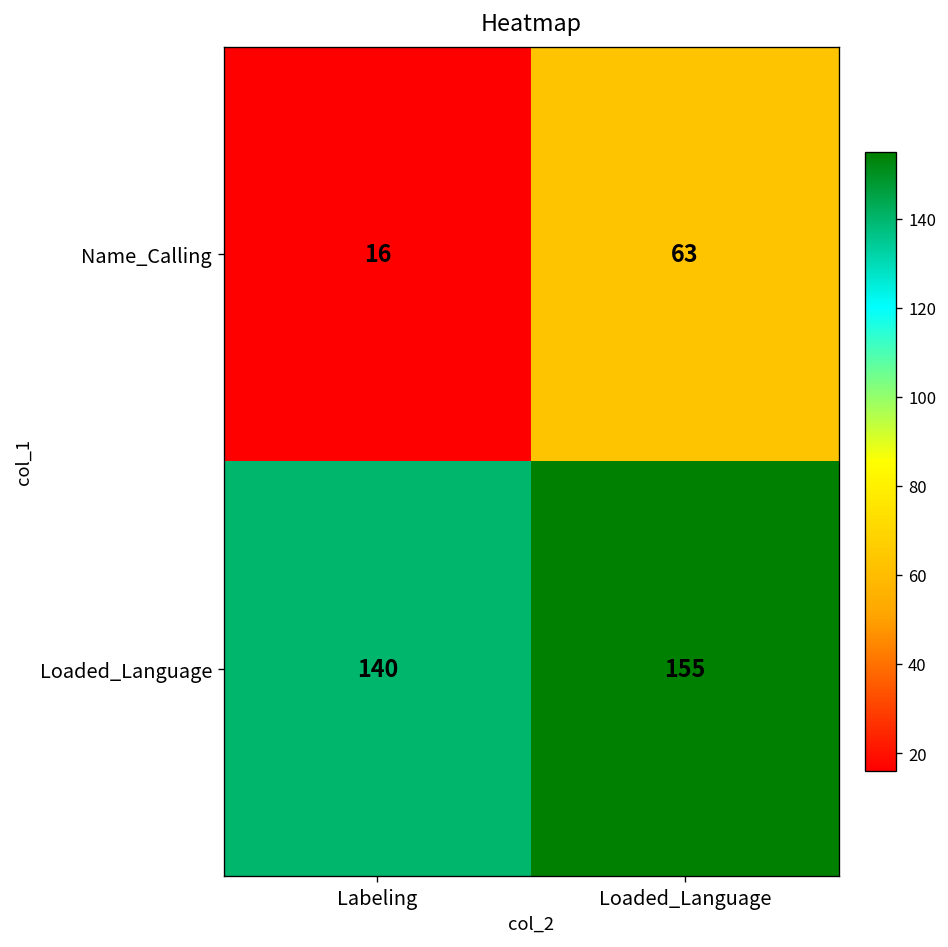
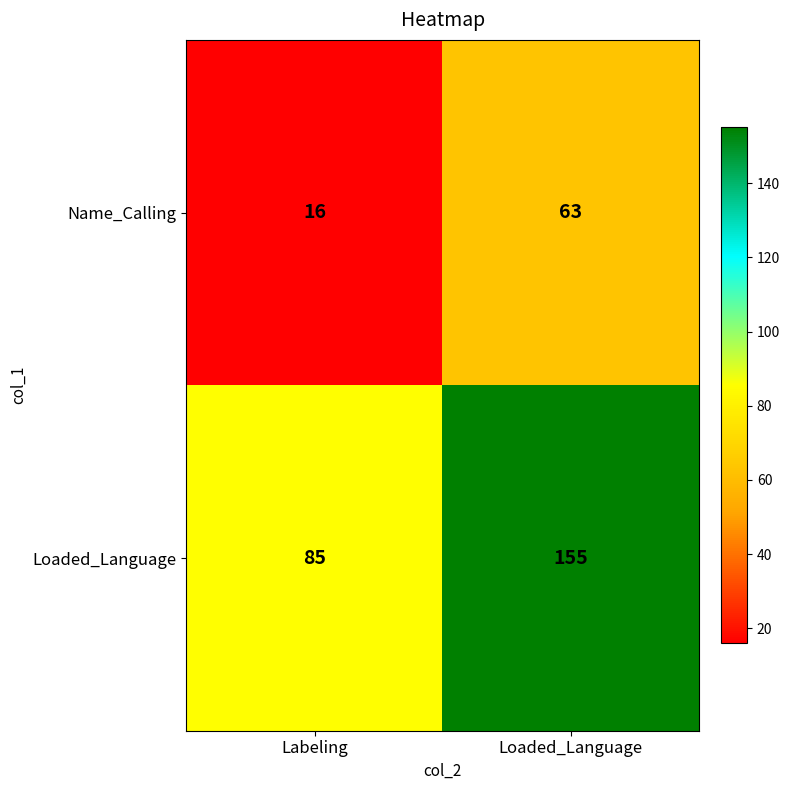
Loaded_Language, Labeling: 140 -> 85
